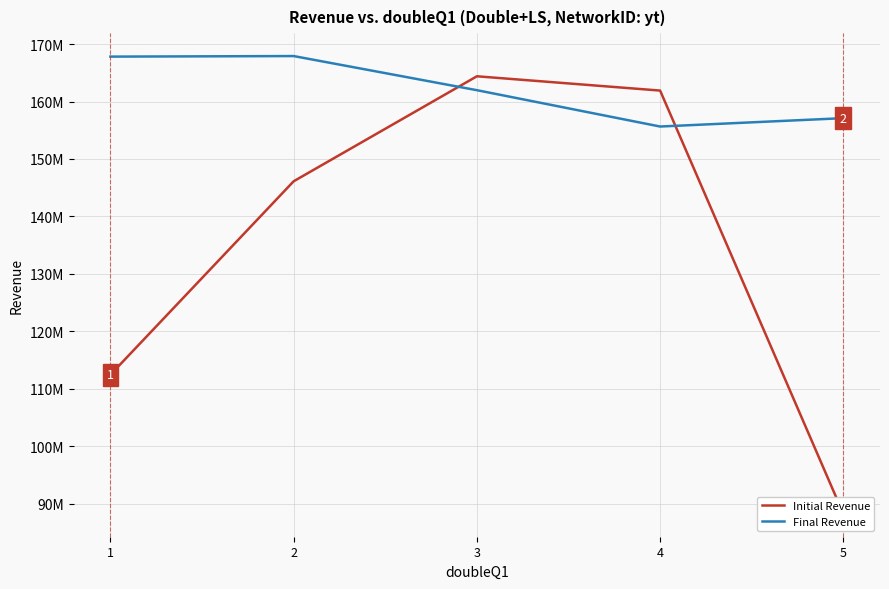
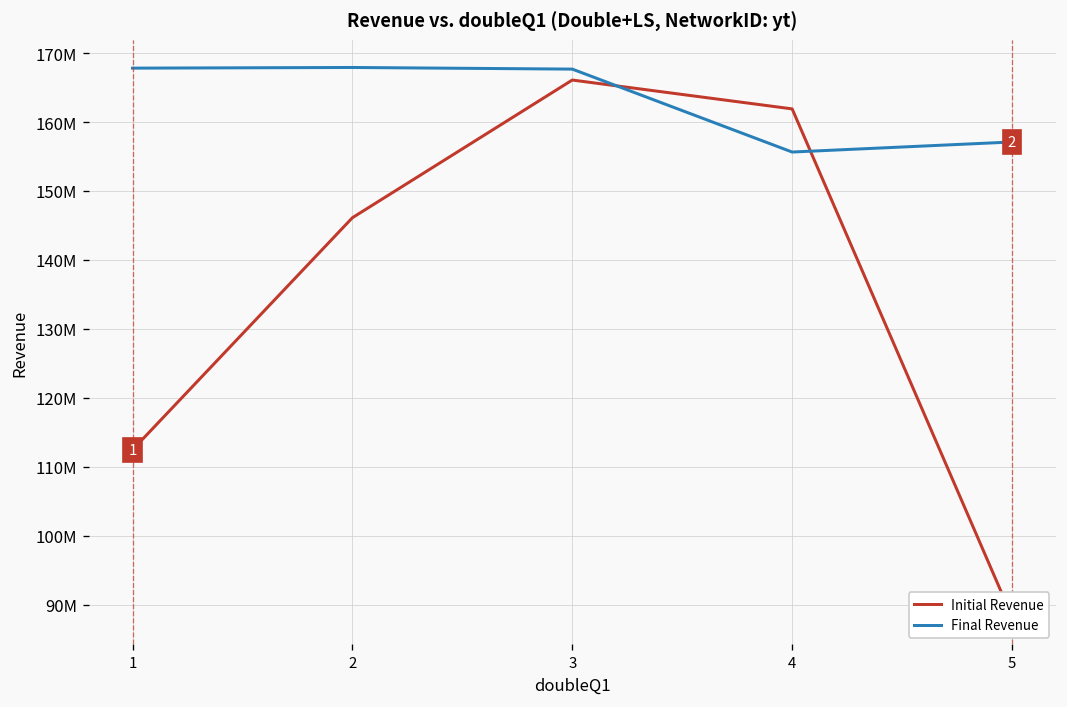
Initial Revenue, 3: 164000000 -> 166000000
Final Revenue, 3: 162000000 -> 168000000
